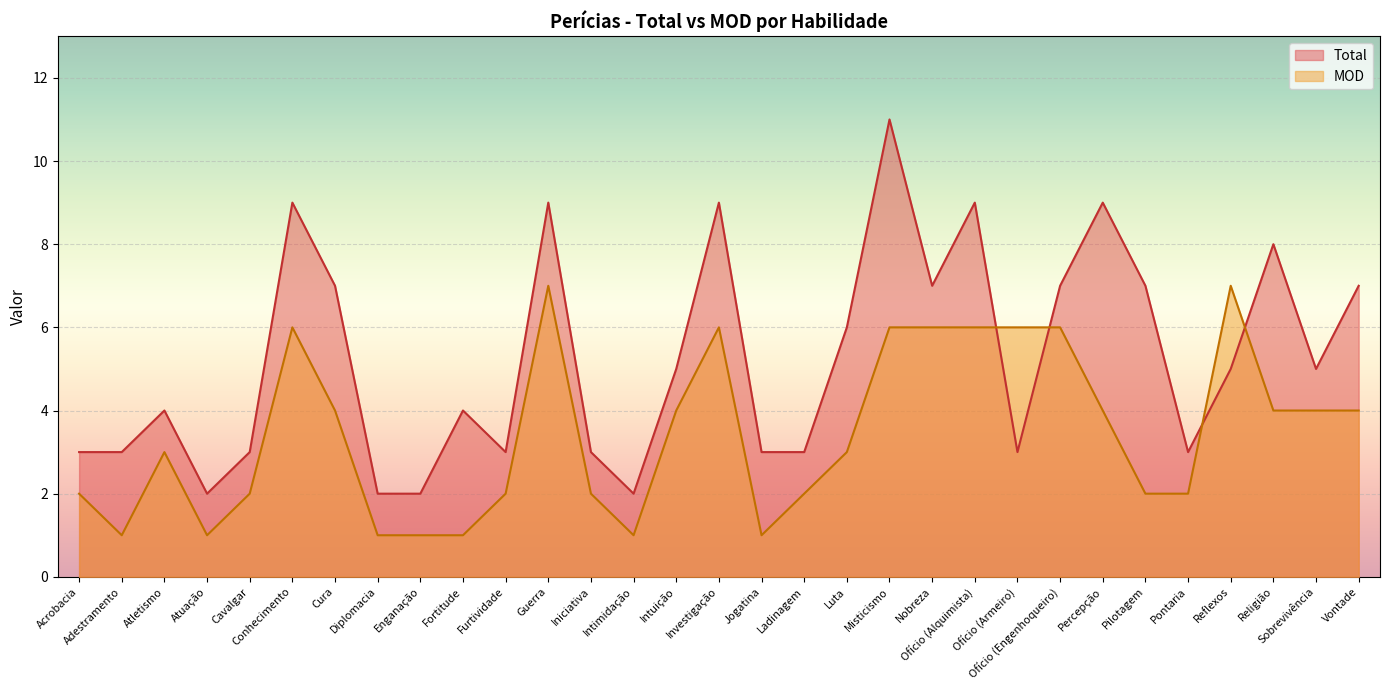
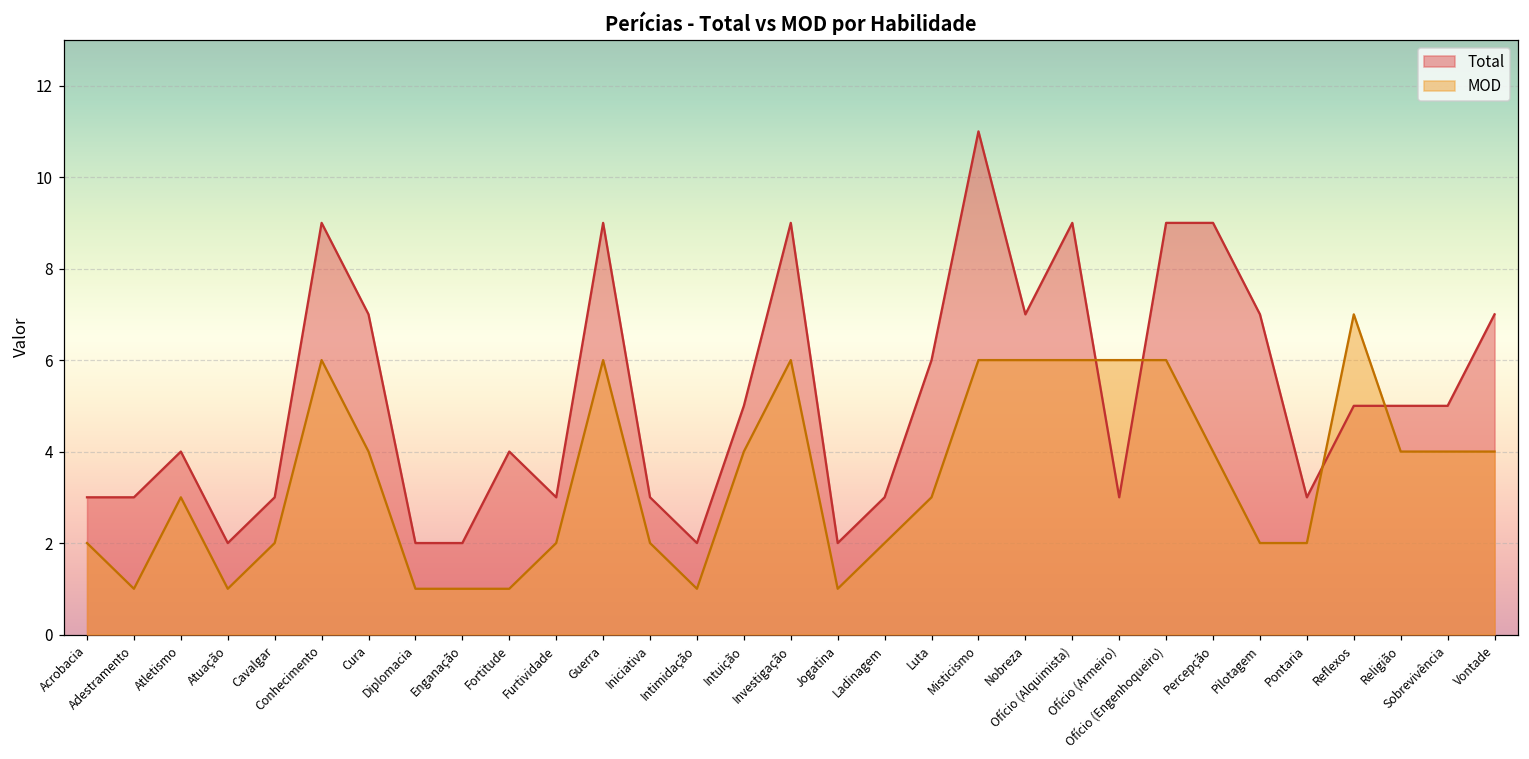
MOD, Guerra: 7 -> 6
Total, Jogatina: 3 -> 2
Total, Ofício (Engenhoqueiro): 7 -> 9
Total, Religião: 8 -> 5
